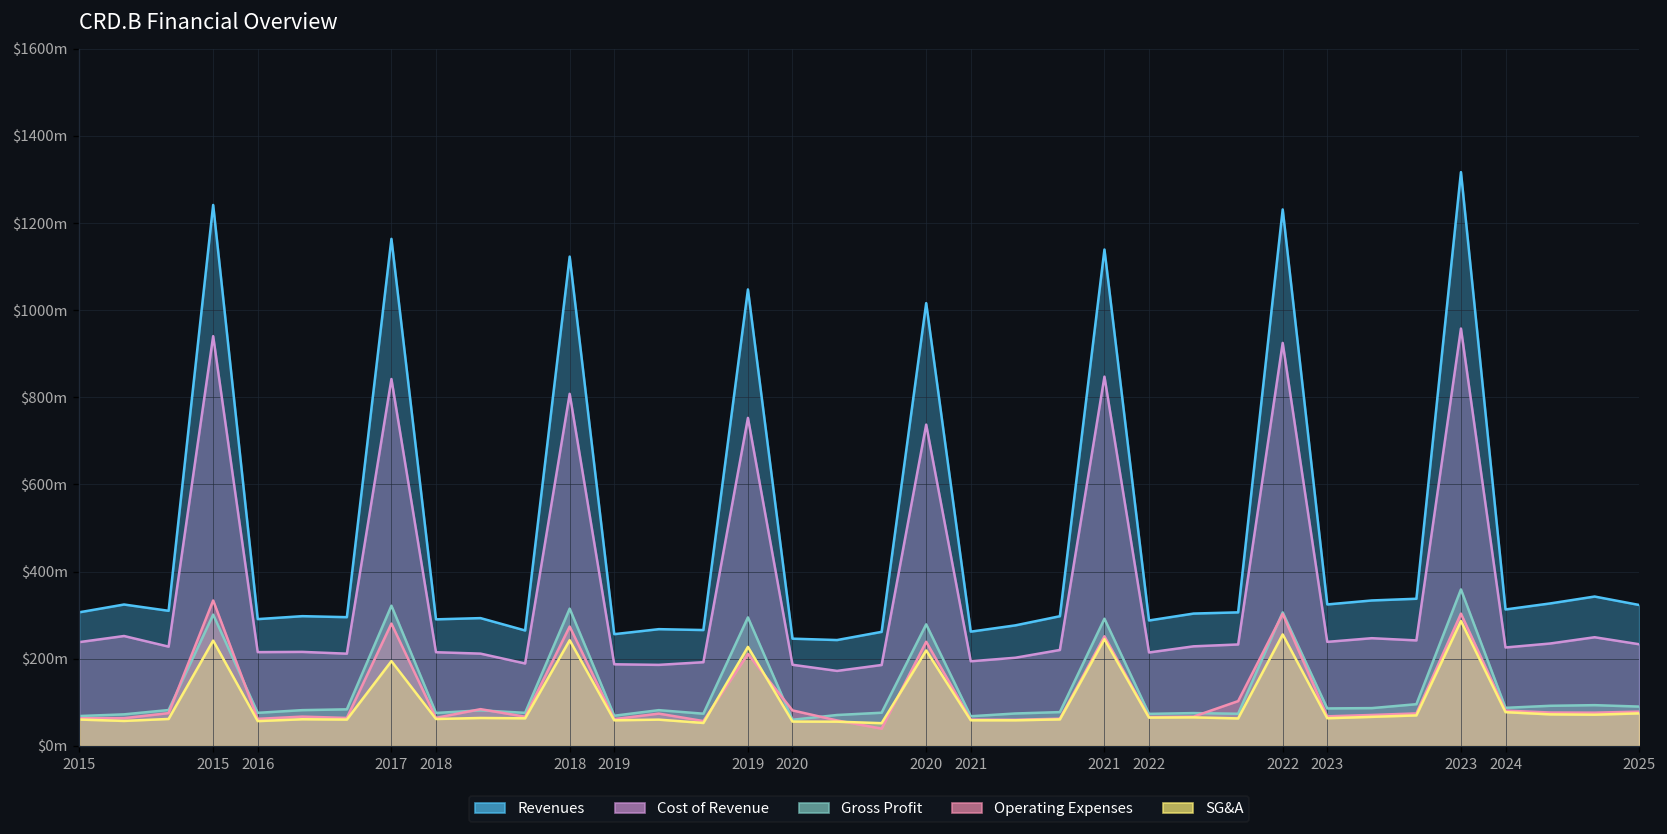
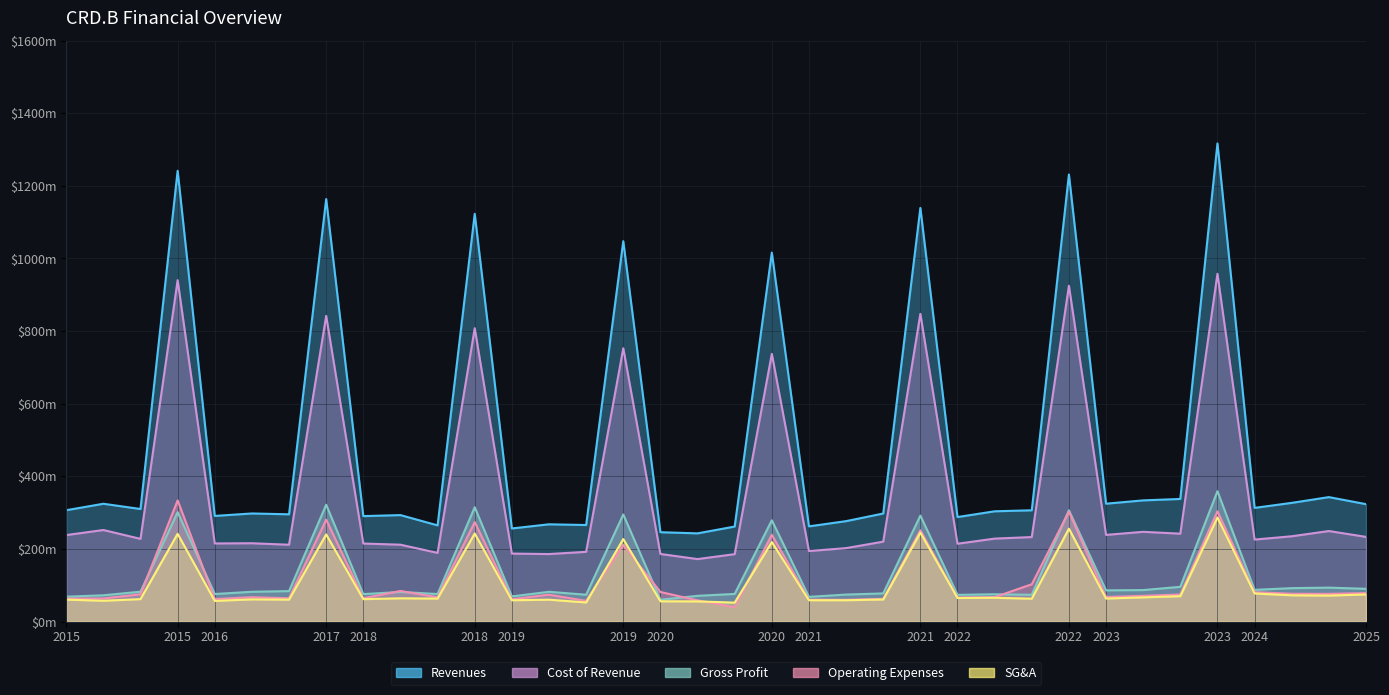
SG&A, 2017: $190m -> $240m
